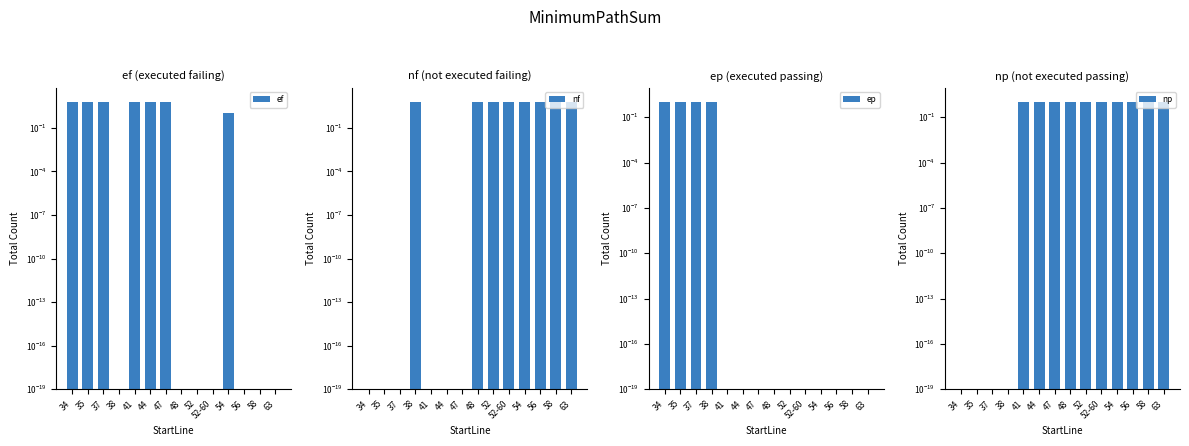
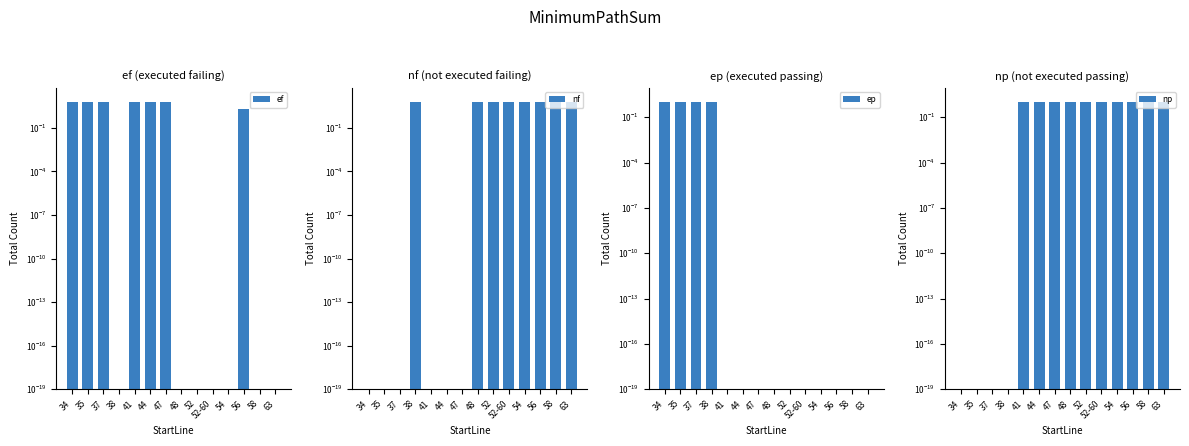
ef (executed failing), 54: 1 -> 0
ef (executed failing), 56: 0 -> 2
